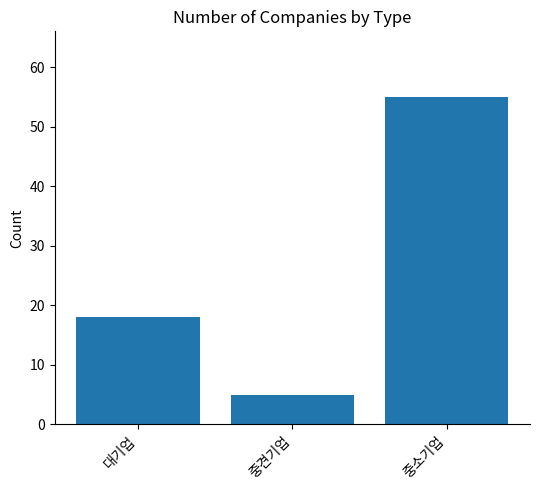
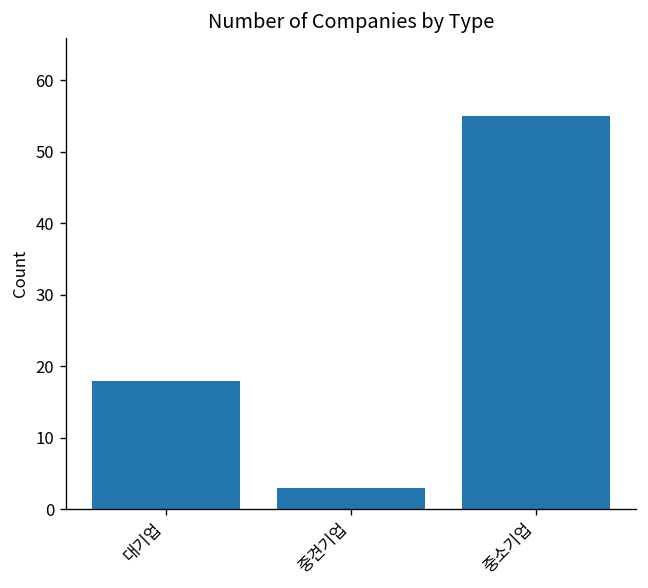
중견기업: 5 -> 3
